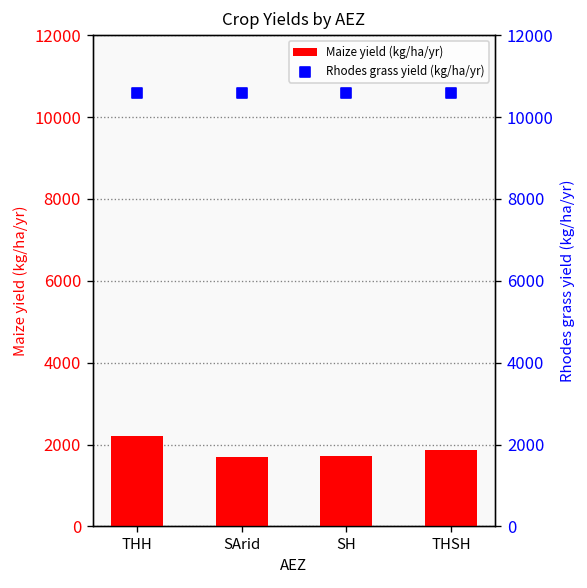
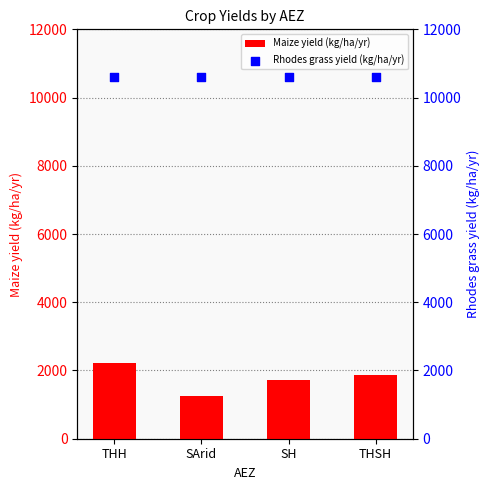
Maize yield (kg/ha/yr), SArid: 1700 -> 1200
